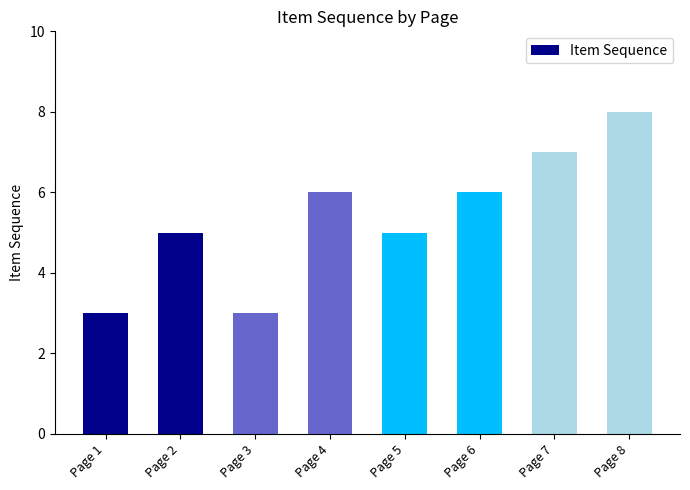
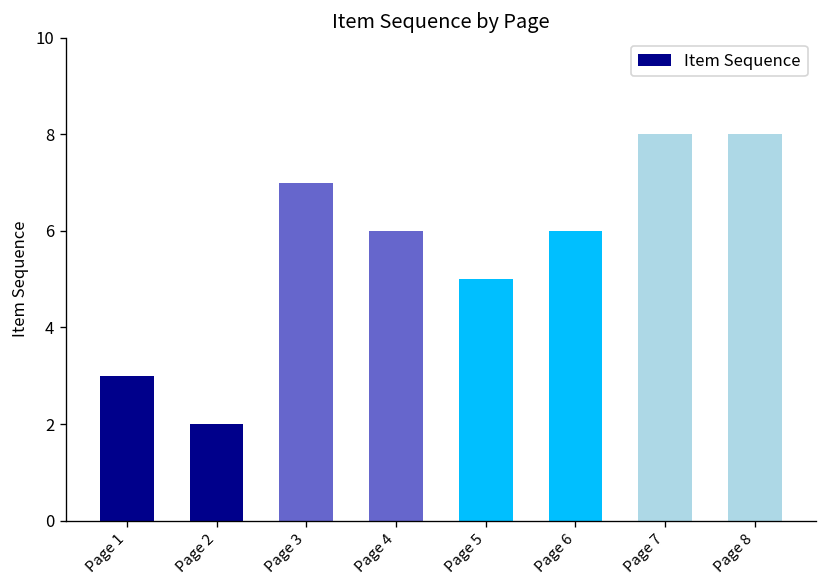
Page 2: 5 -> 2
Page 3: 3 -> 7
Page 7: 7 -> 8
